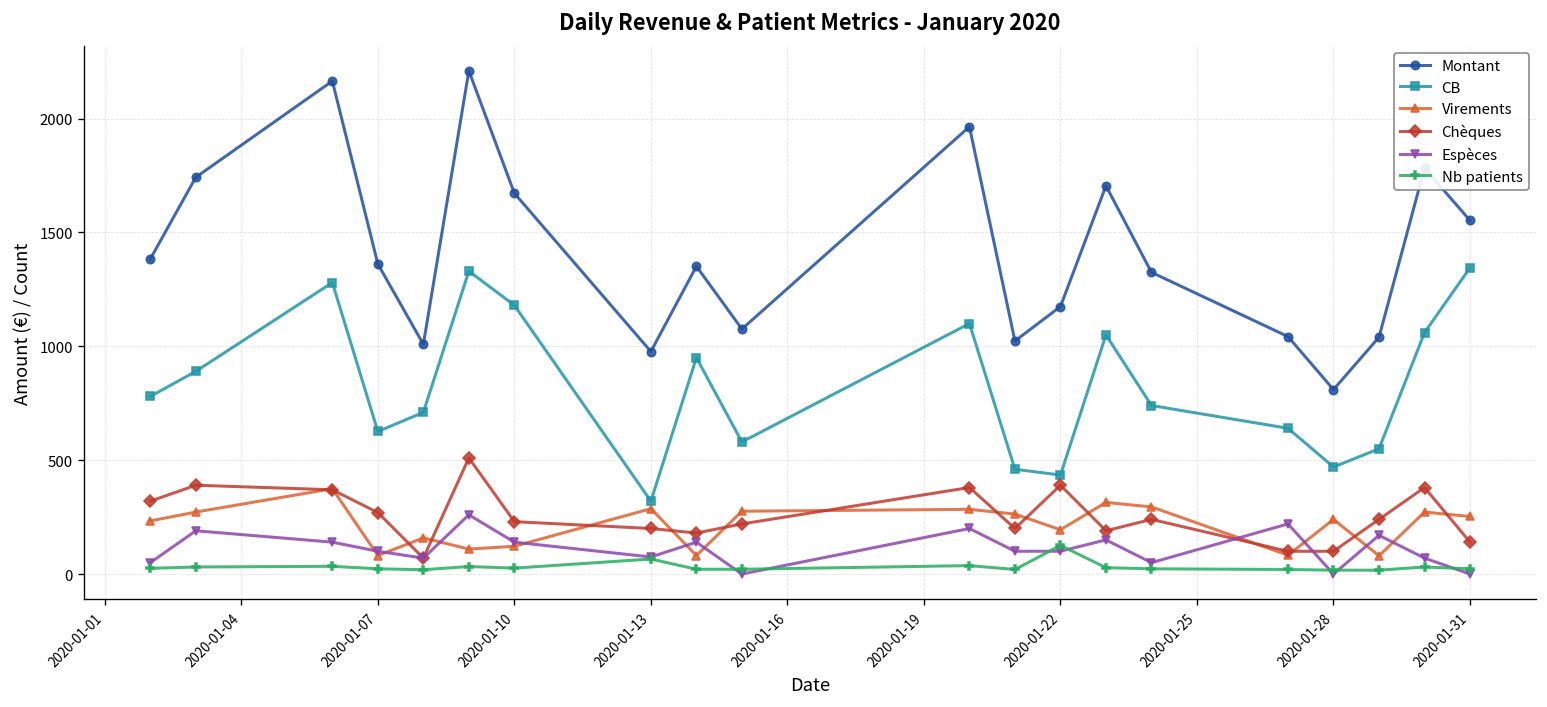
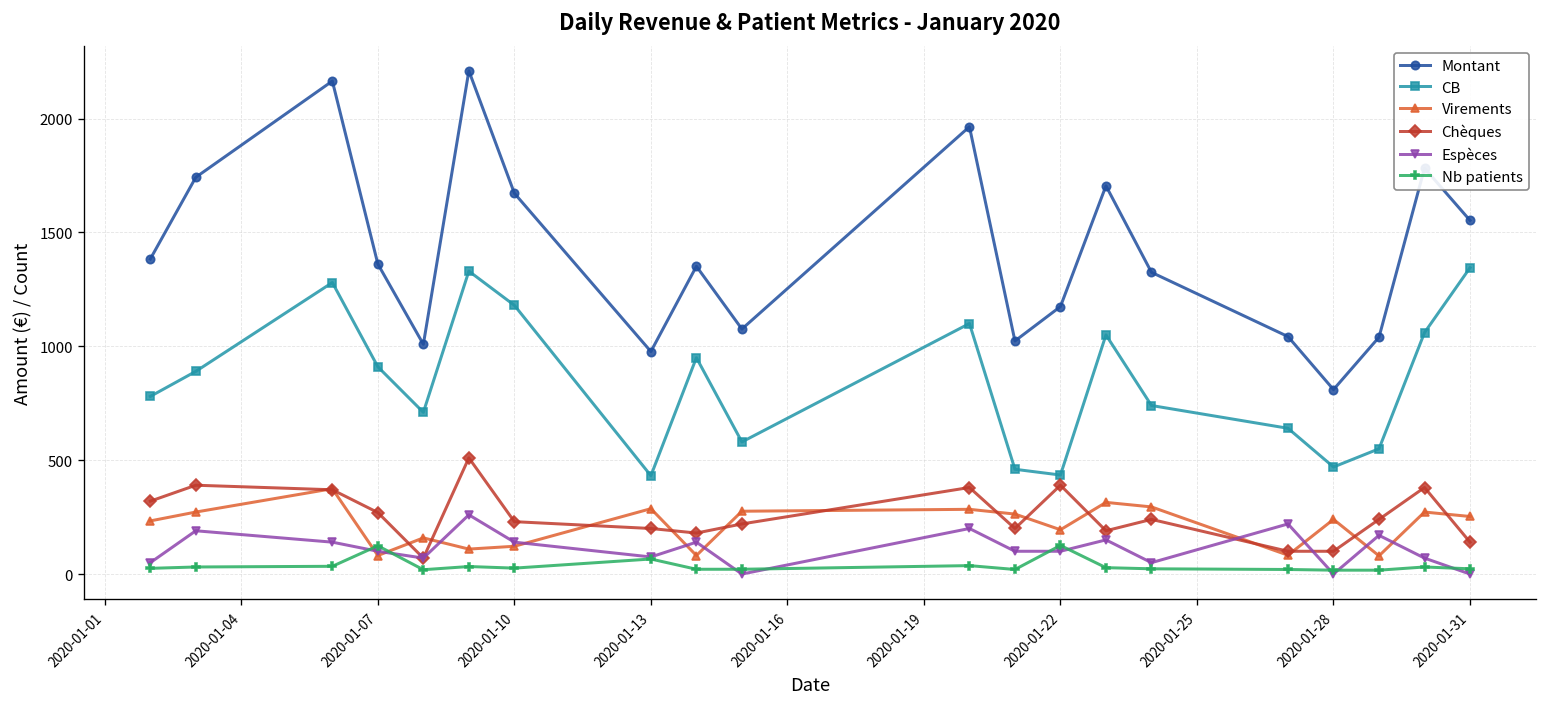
CB, 2020-01-07: 630 -> 910
Nb patients, 2020-01-07: 20 -> 120
CB, 2020-01-13: 320 -> 430
